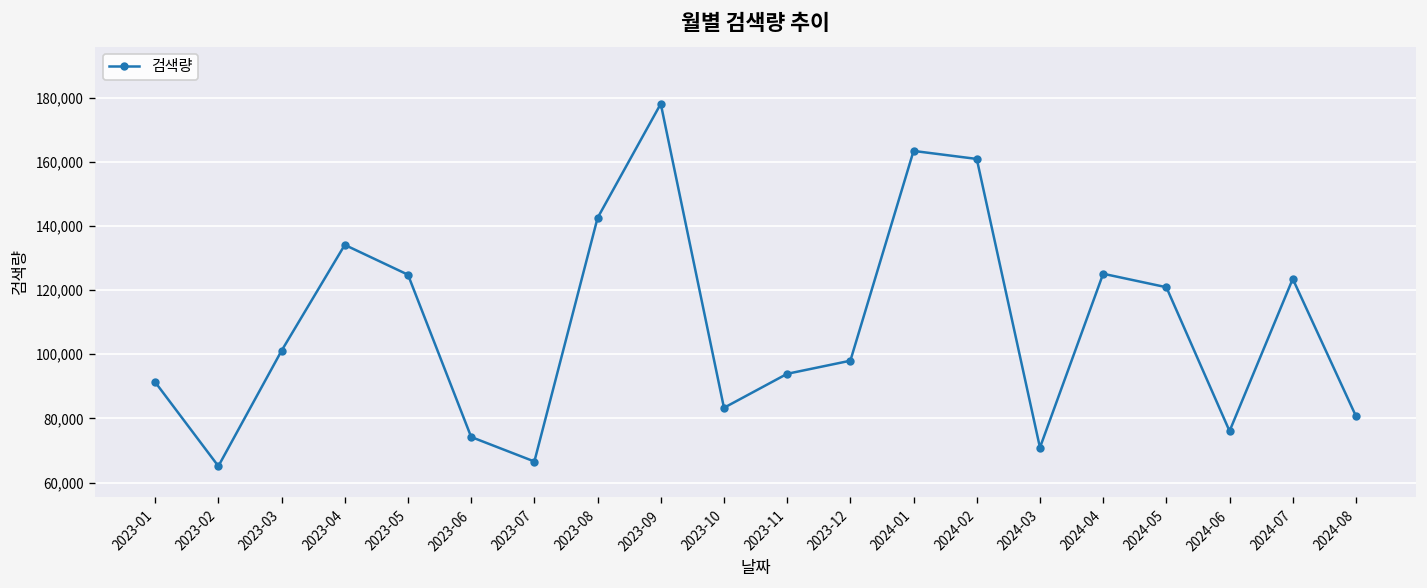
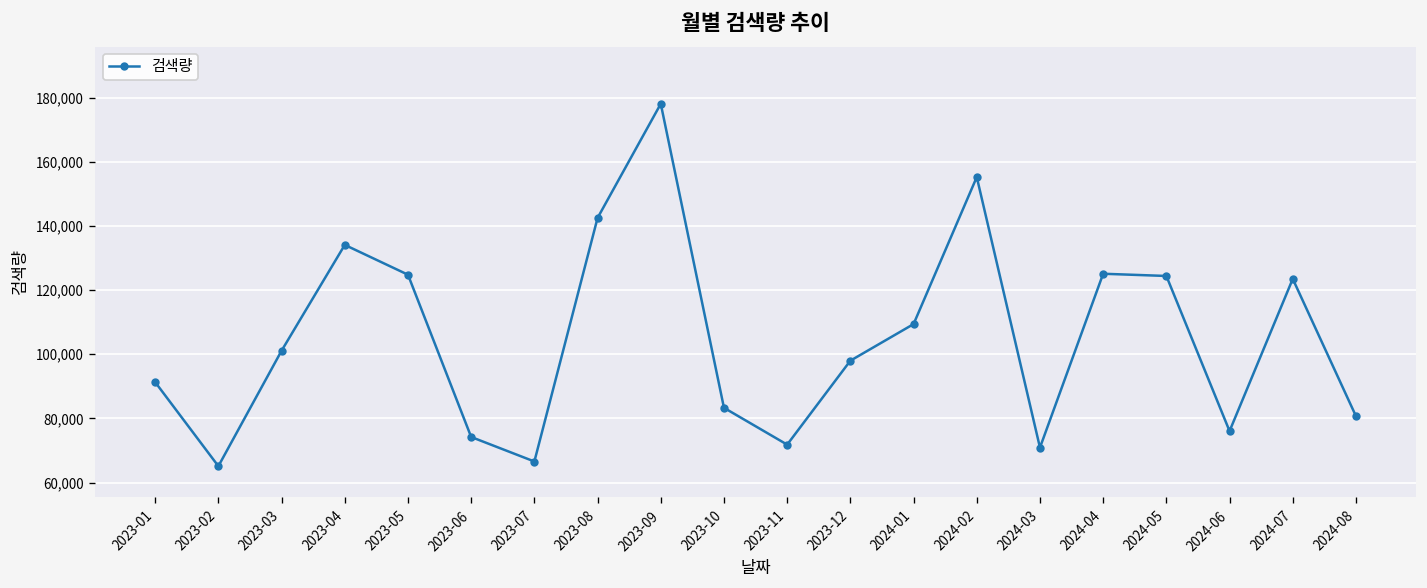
2023-11: 94,000 -> 72,000
2024-01: 163,000 -> 109,000
2024-02: 161,000 -> 155,000
2024-05: 121,000 -> 124,000
